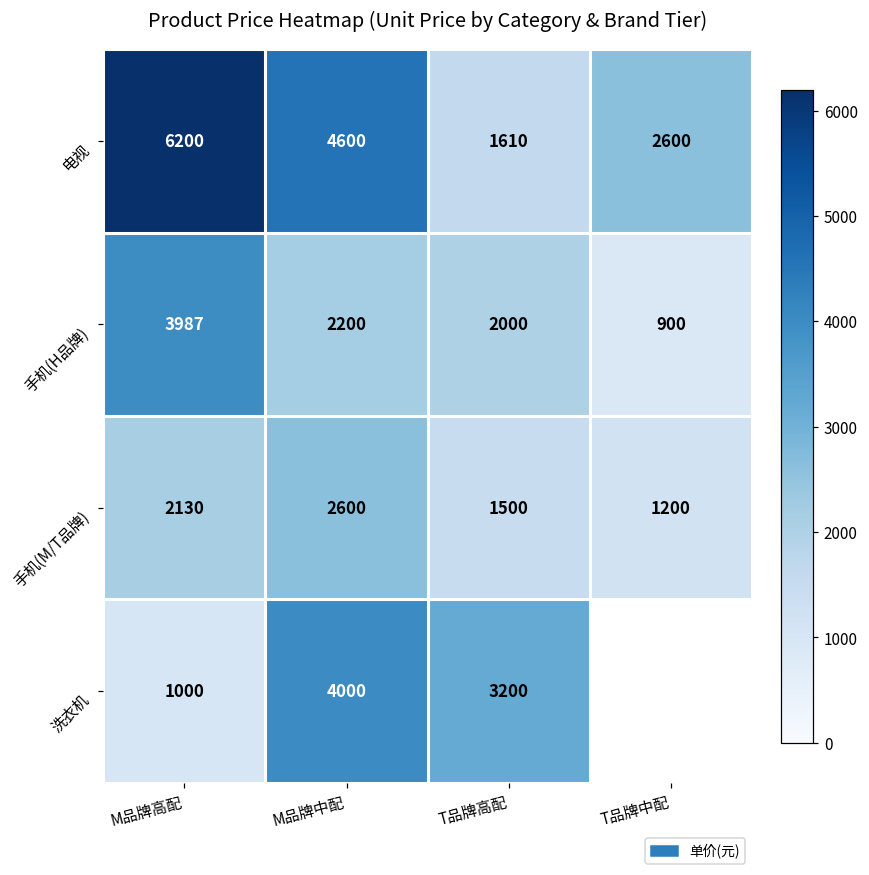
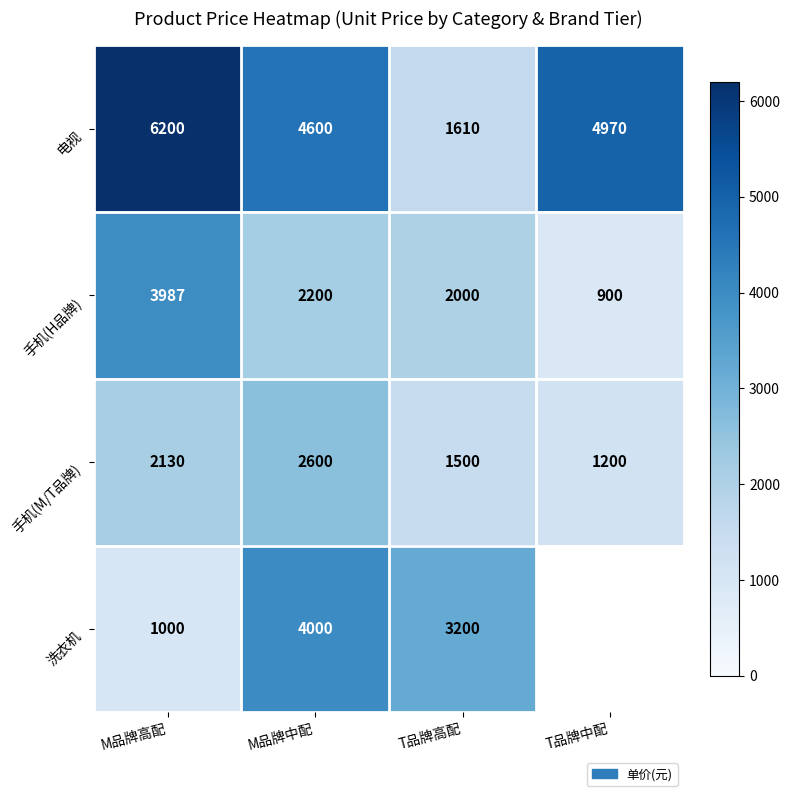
电视, T品牌中配: 2600 -> 4970
